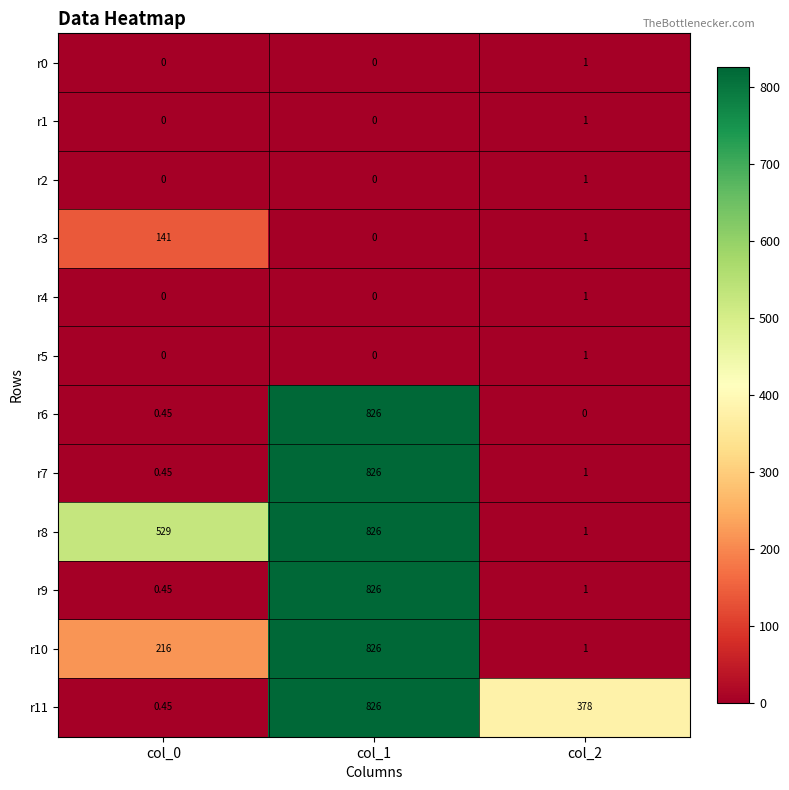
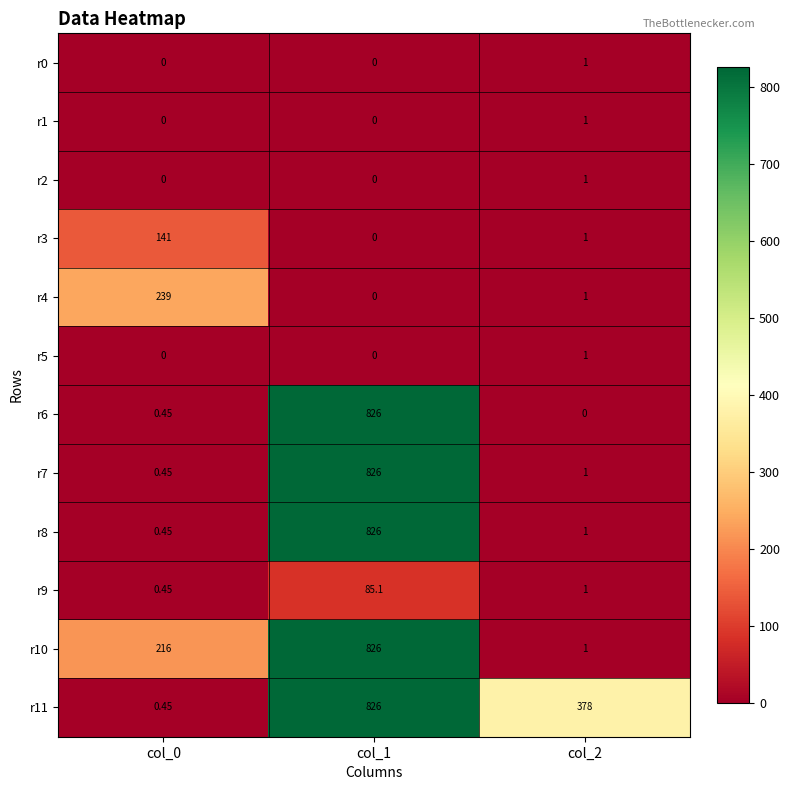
r4, col_0: 0 -> 239
r8, col_0: 529 -> 0.45
r9, col_1: 826 -> 85.1
